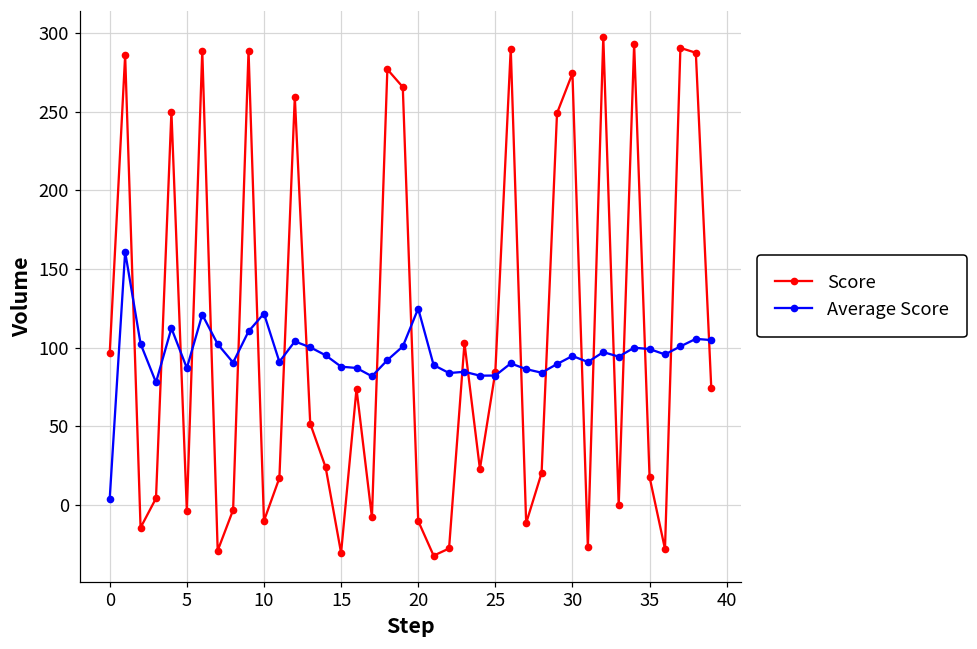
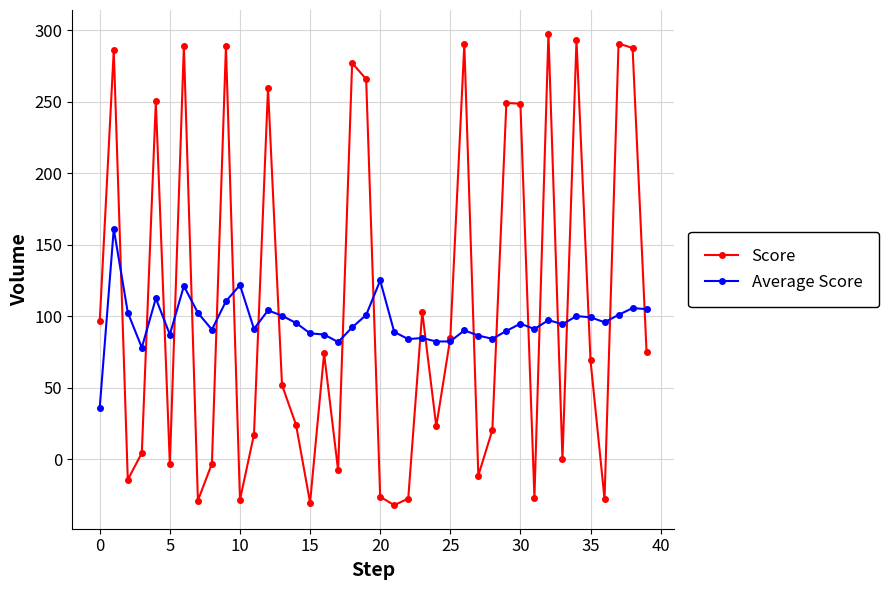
Average Score, 0: 4 -> 36
Score, 10: -10 -> -28
Score, 20: -10 -> -26
Score, 30: 274 -> 248
Score, 35: 18 -> 69
